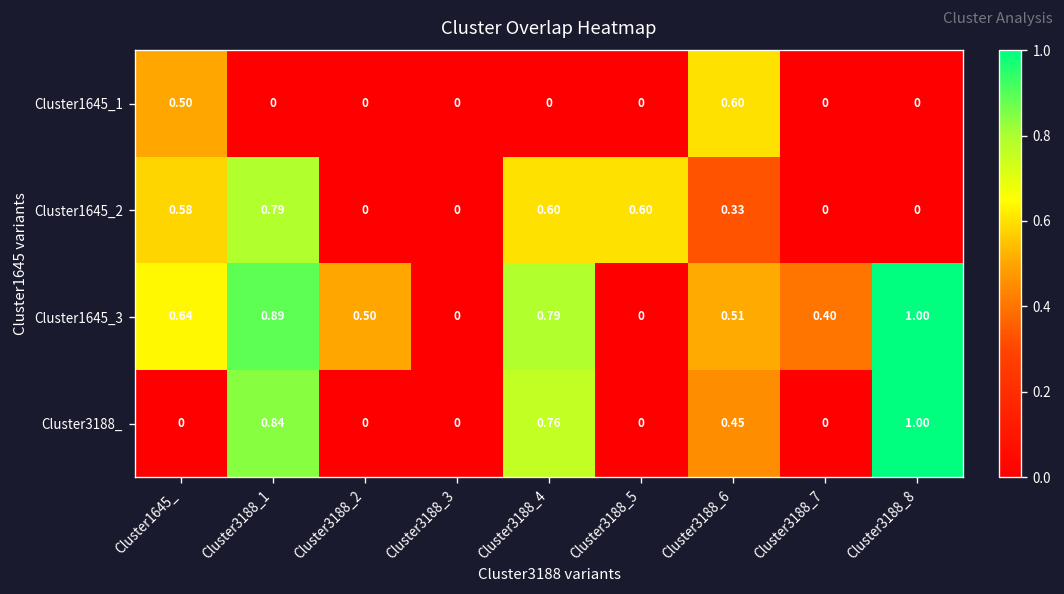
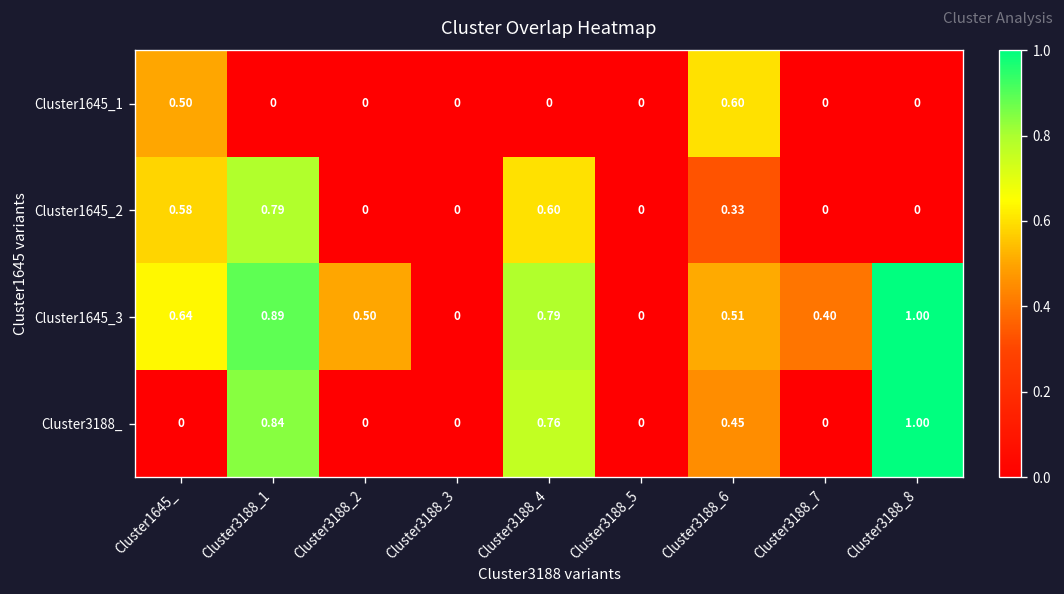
Cluster1645_2, Cluster3188_5: 0.60 -> 0
